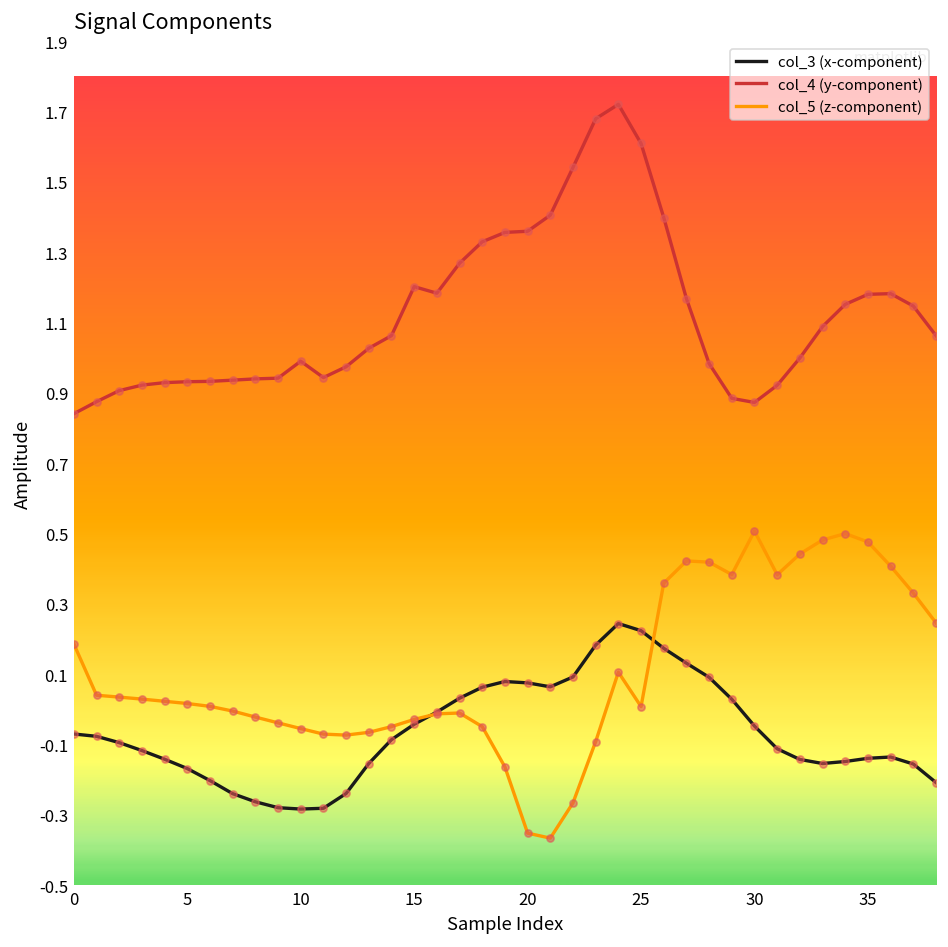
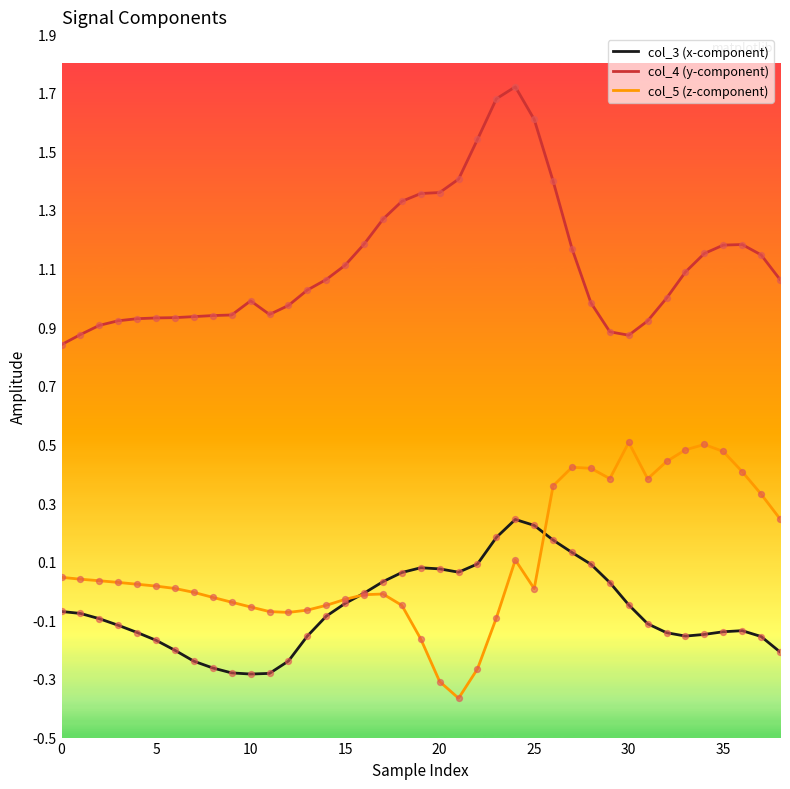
col_5 (z-component), 0: 0.19 -> 0.05
col_4 (y-component), 15: 1.20 -> 1.11
col_5 (z-component), 20: -0.35 -> -0.31
